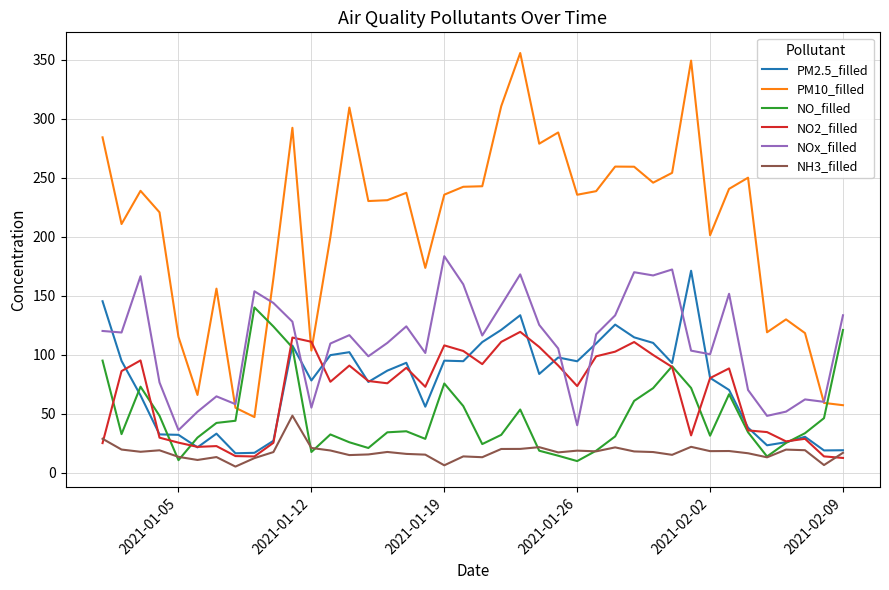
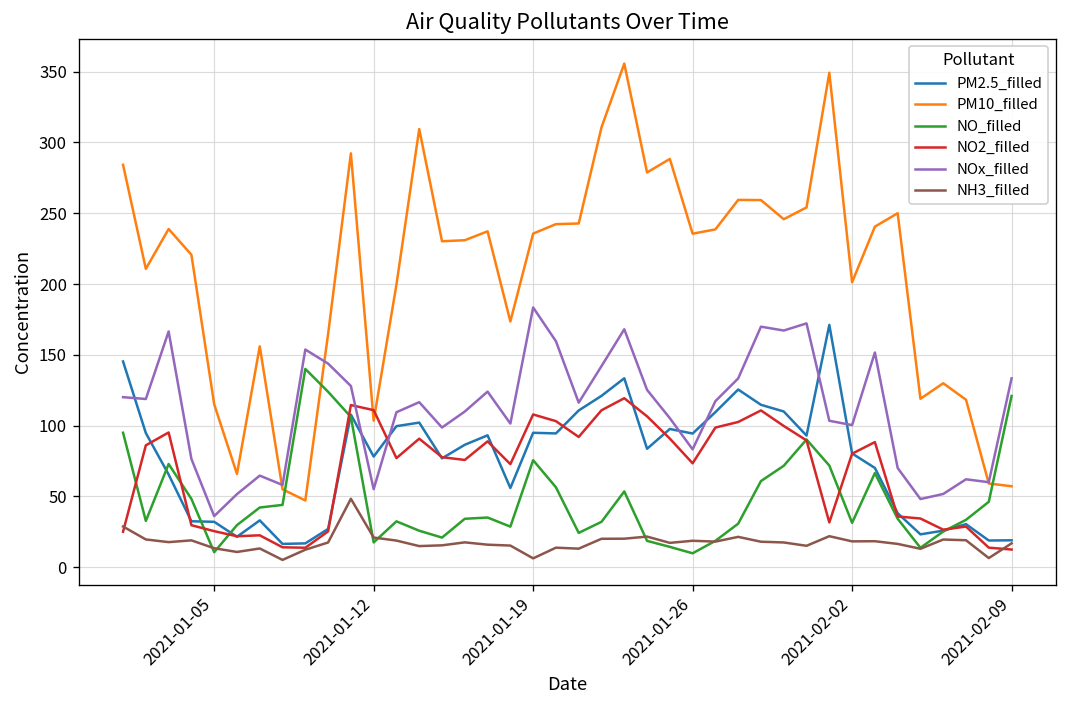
NOx_filled, 2021-01-26: 40 -> 83
